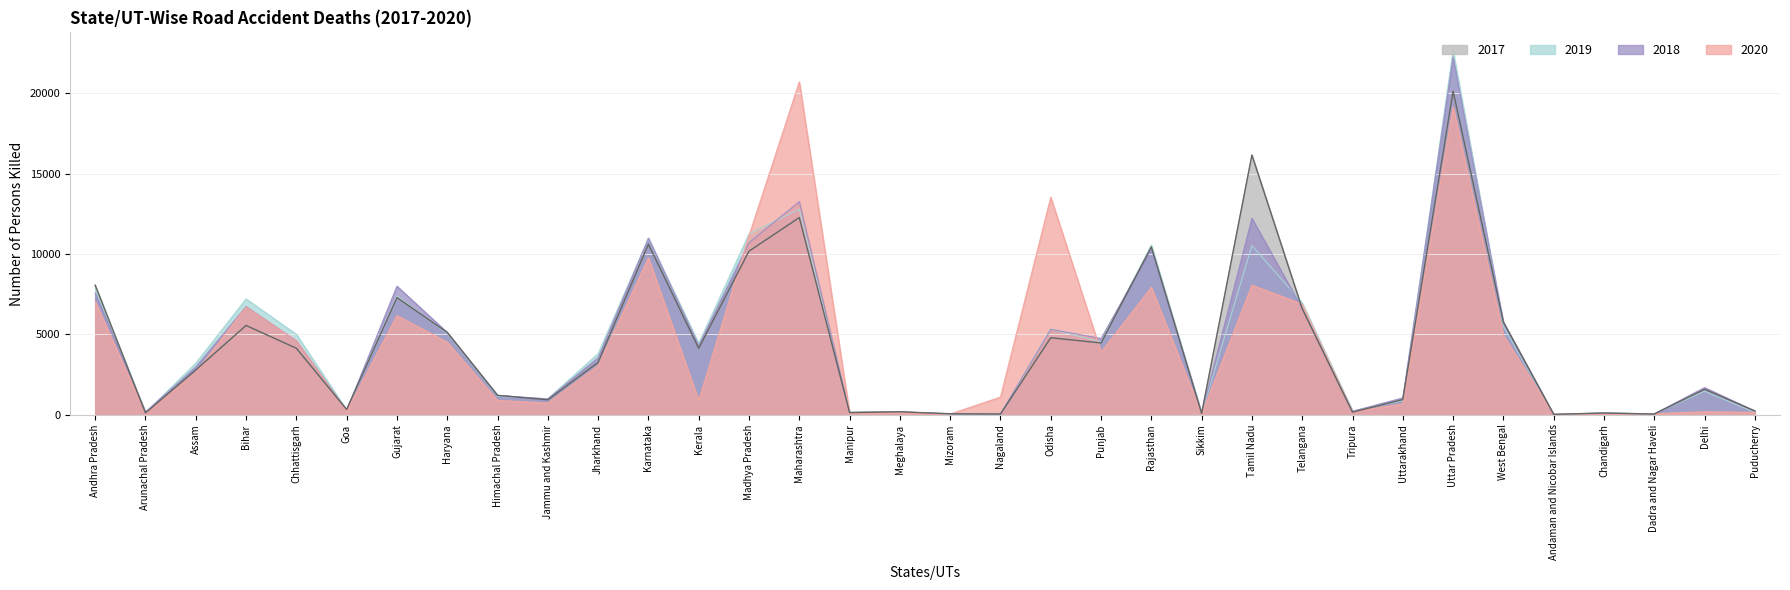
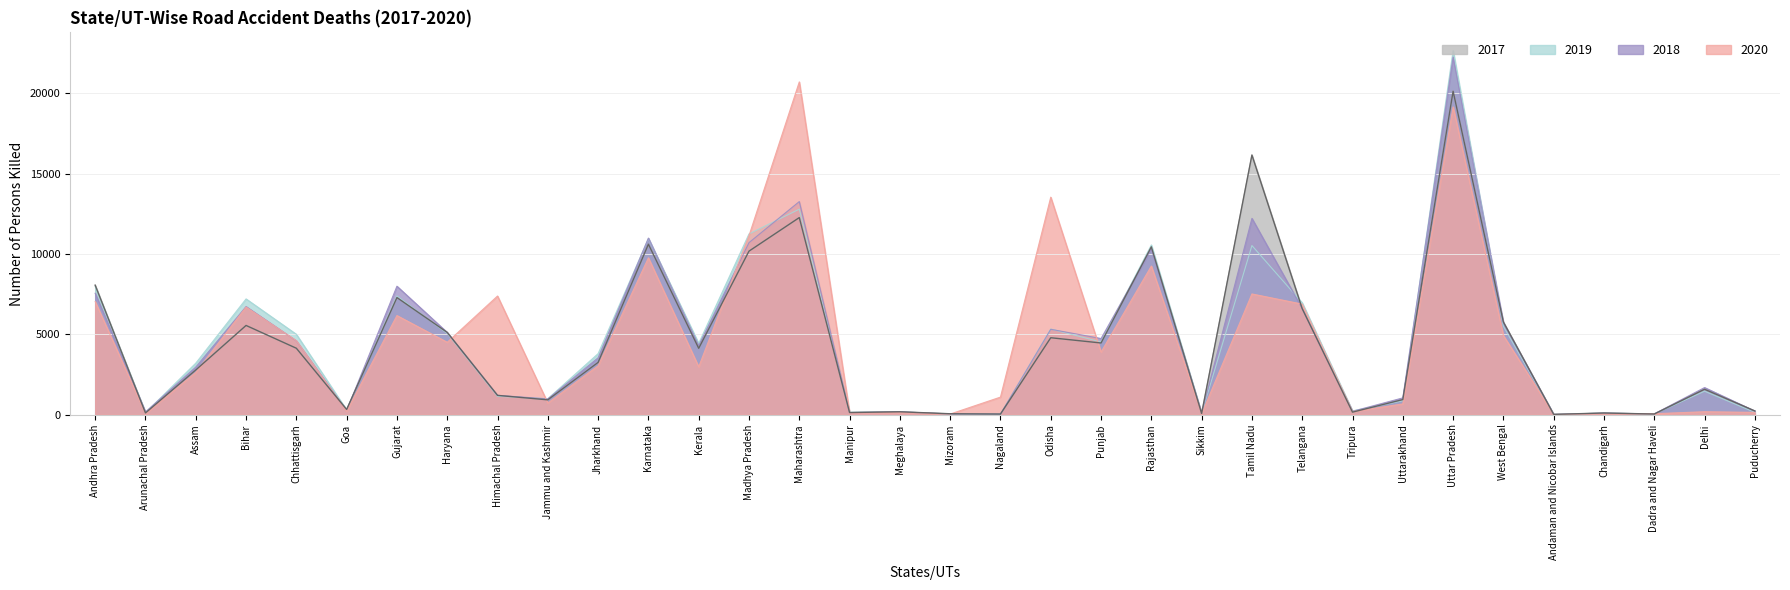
2020, Himachal Pradesh: 900 -> 7400
2020, Kerala: 900 -> 3000
2020, Rajasthan: 7900 -> 9300
2020, Tamil Nadu: 8100 -> 7500
